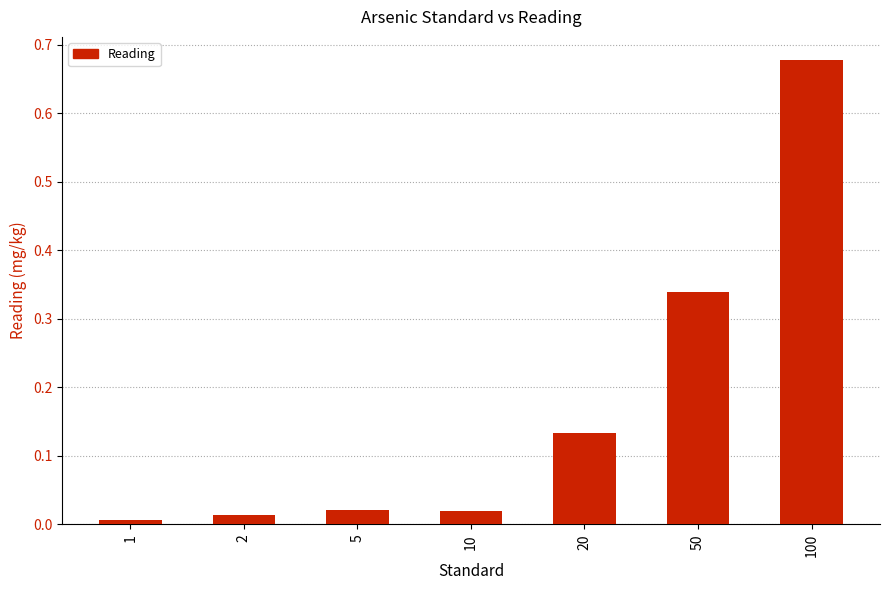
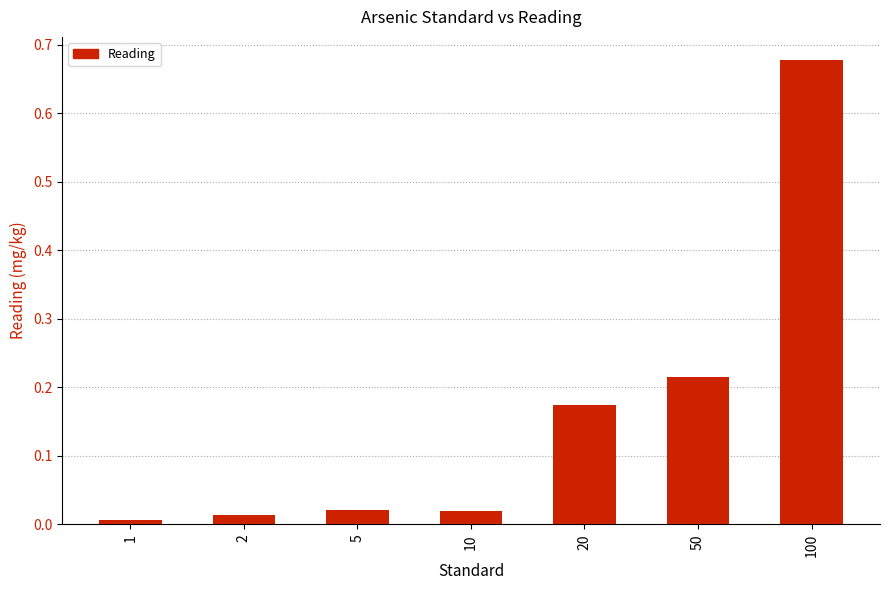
20: 0.13 -> 0.17
50: 0.34 -> 0.22
